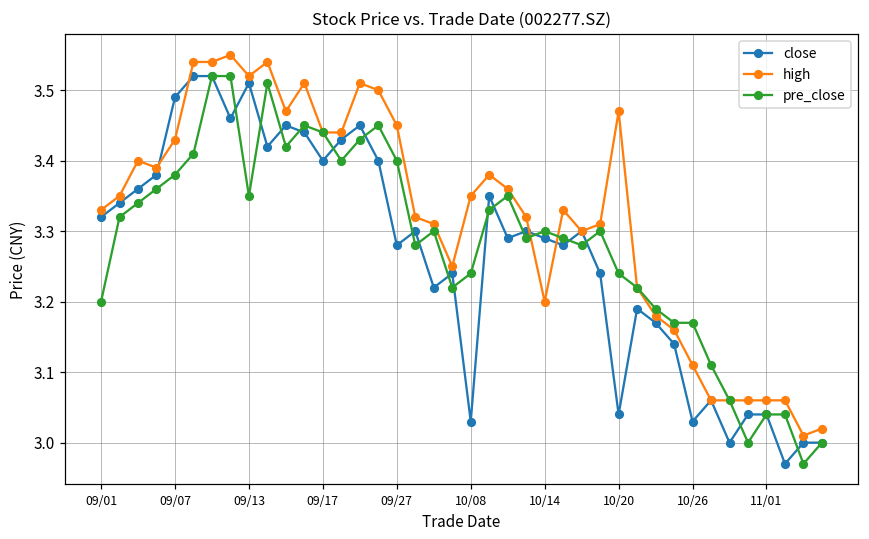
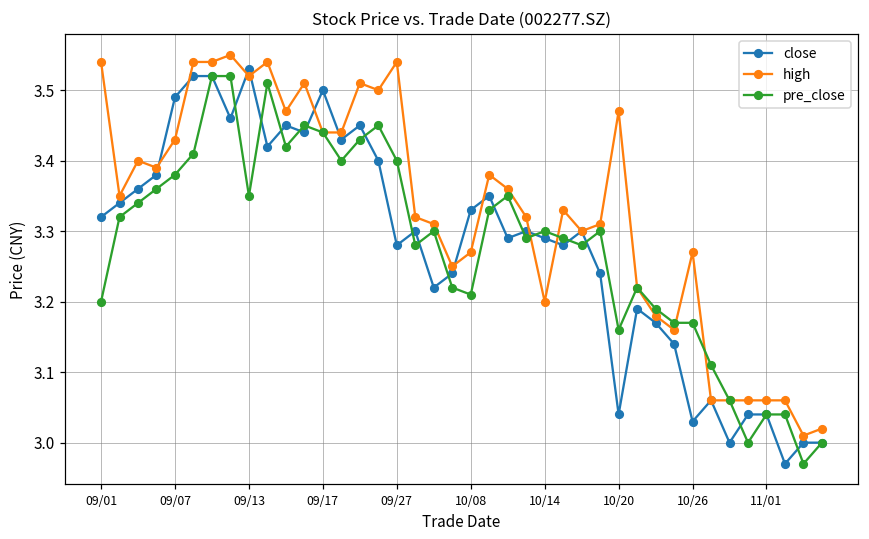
high, 09/01: 3.33 -> 3.54
close, 09/13: 3.51 -> 3.53
close, 09/17: 3.4 -> 3.5
high, 09/27: 3.45 -> 3.54
close, 10/08: 3.03 -> 3.33
high, 10/08: 3.35 -> 3.27
pre_close, 10/08: 3.24 -> 3.21
pre_close, 10/20: 3.24 -> 3.16
high, 10/26: 3.11 -> 3.27
